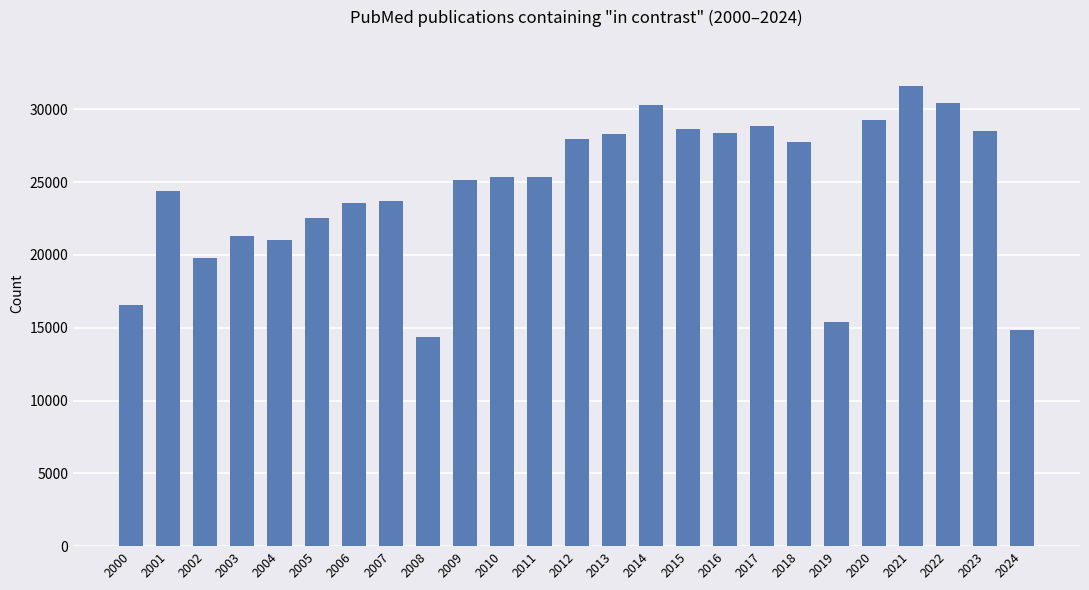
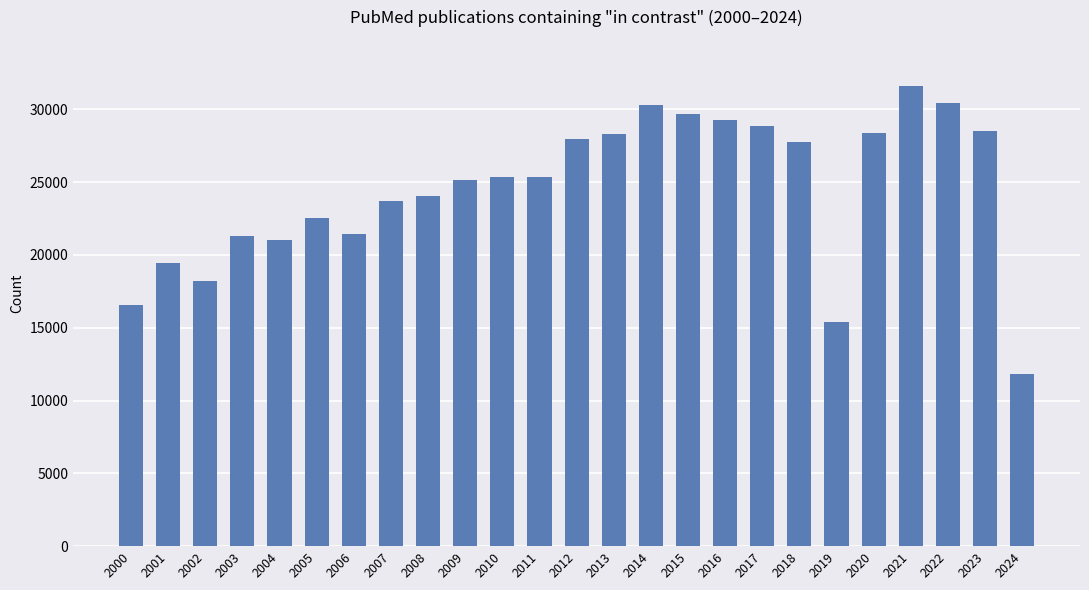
2001: 24400 -> 19500
2002: 19800 -> 18200
2006: 23600 -> 21500
2008: 14300 -> 24000
2015: 28600 -> 29700
2016: 28400 -> 29300
2020: 29300 -> 28400
2024: 14800 -> 11800
